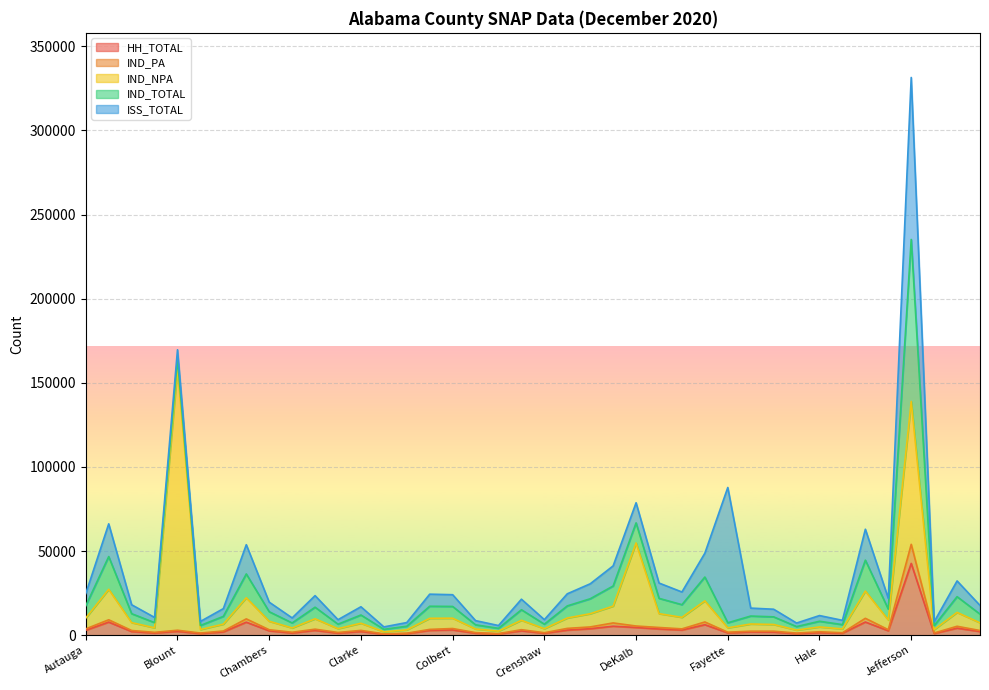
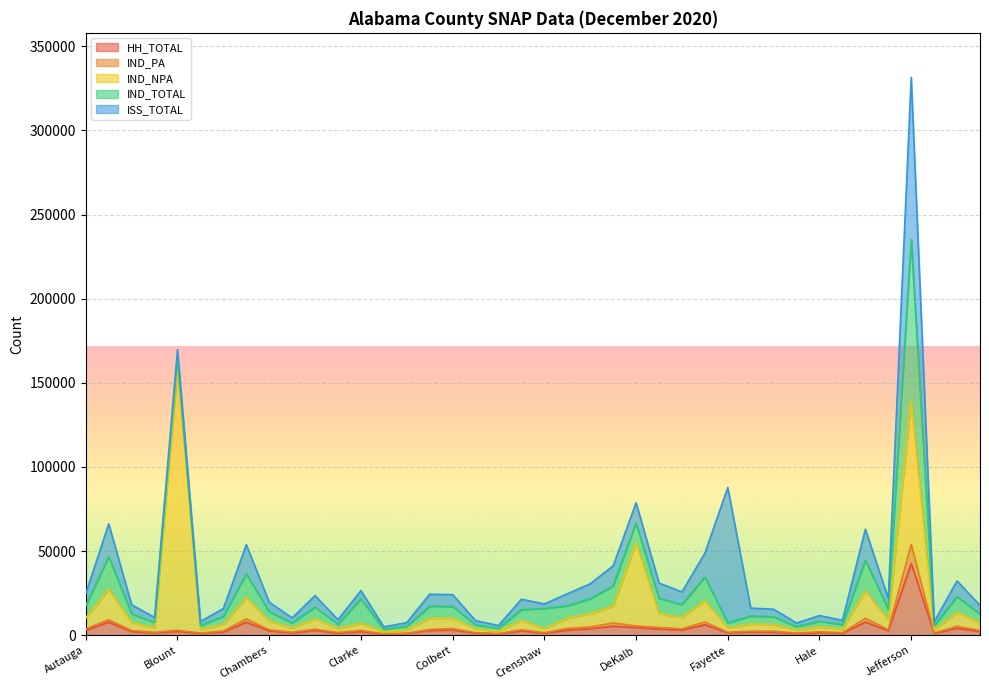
IND_TOTAL, Clarke: 5000 -> 15000
IND_TOTAL, Crenshaw: 3000 -> 12000
